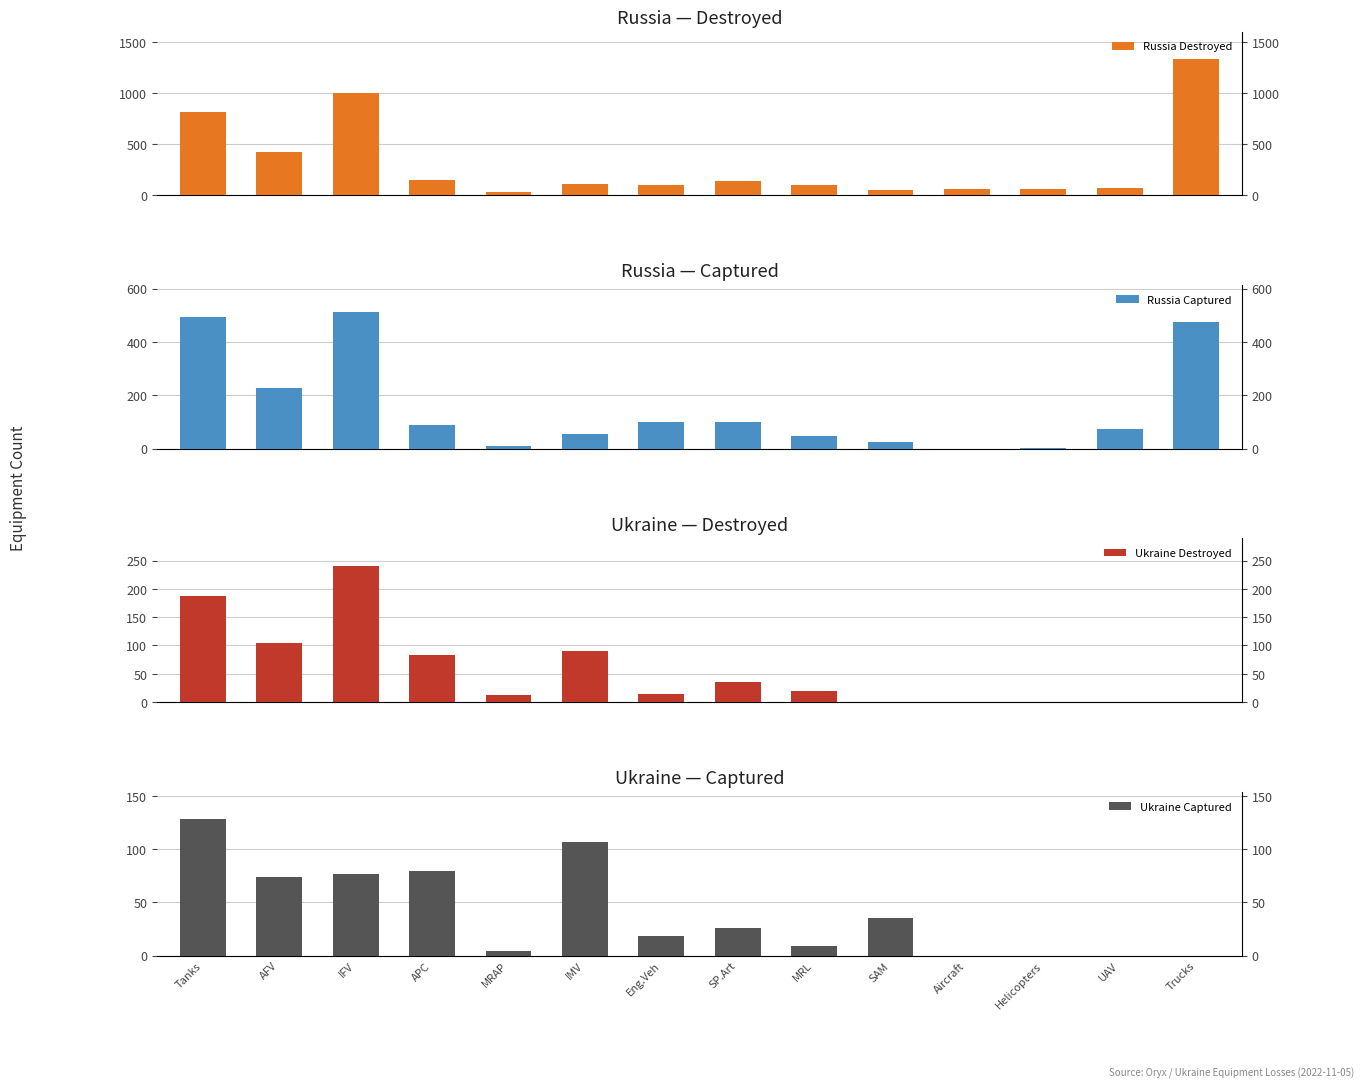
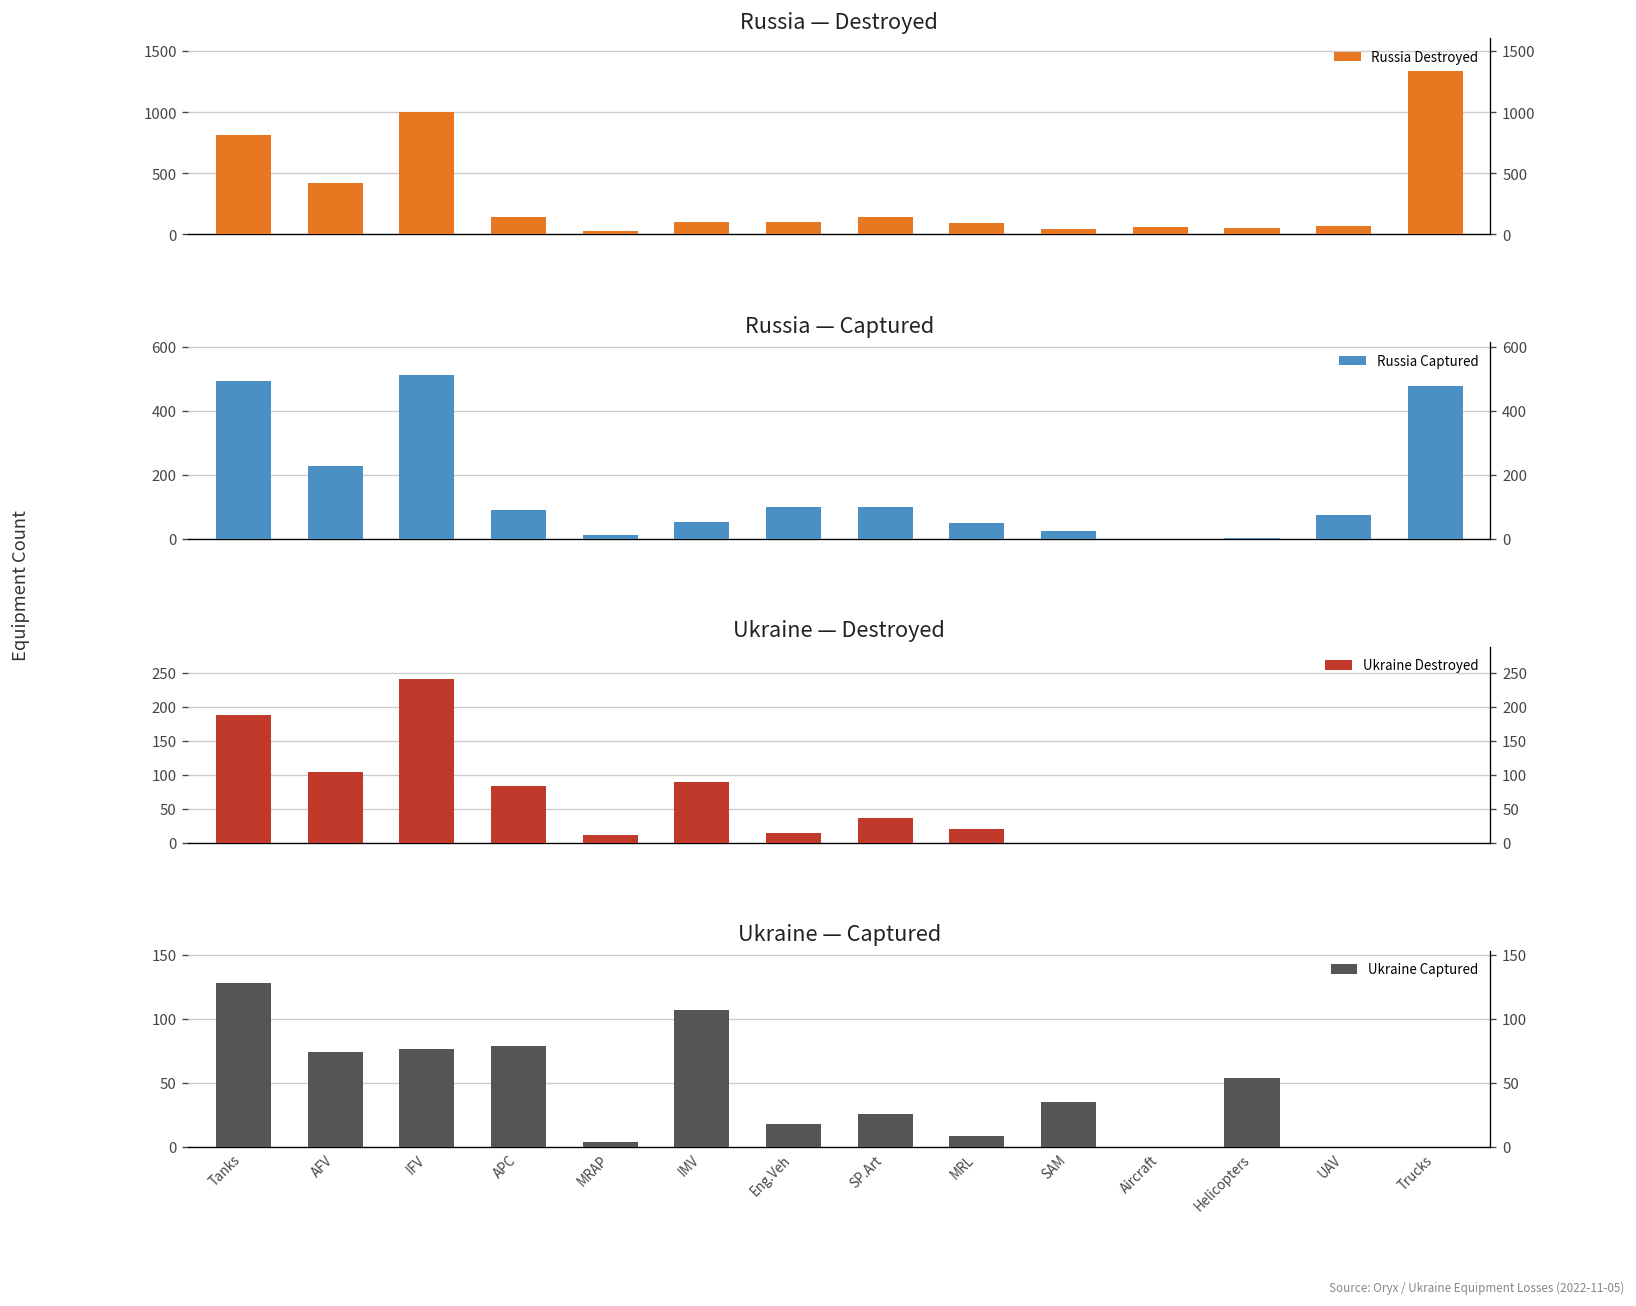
Ukraine — Captured, Helicopters: 0 -> 54
